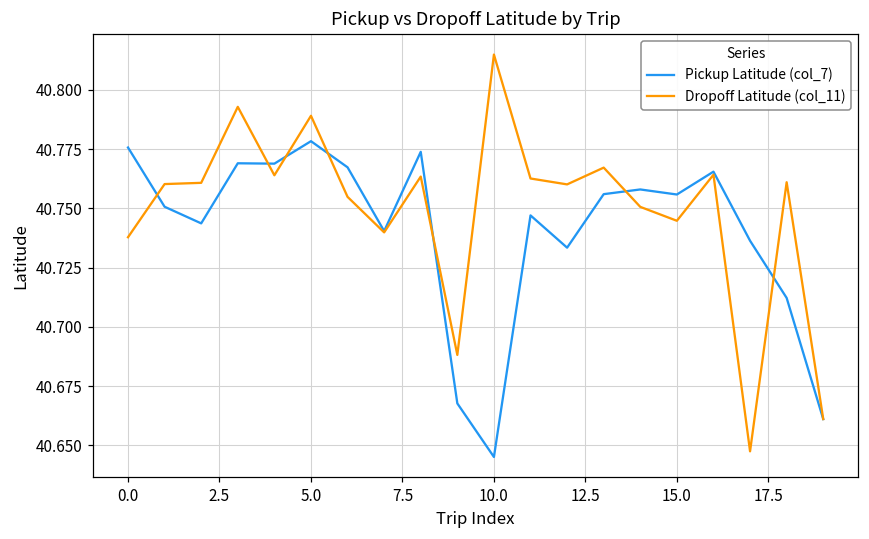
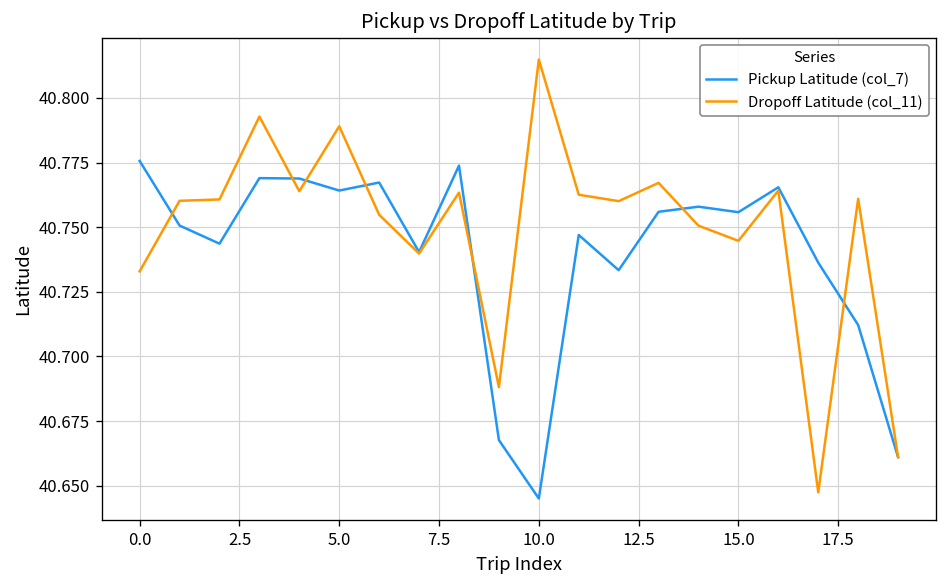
Dropoff Latitude (col_11), 0.0: 40.738 -> 40.733
Pickup Latitude (col_7), 5.0: 40.778 -> 40.764
